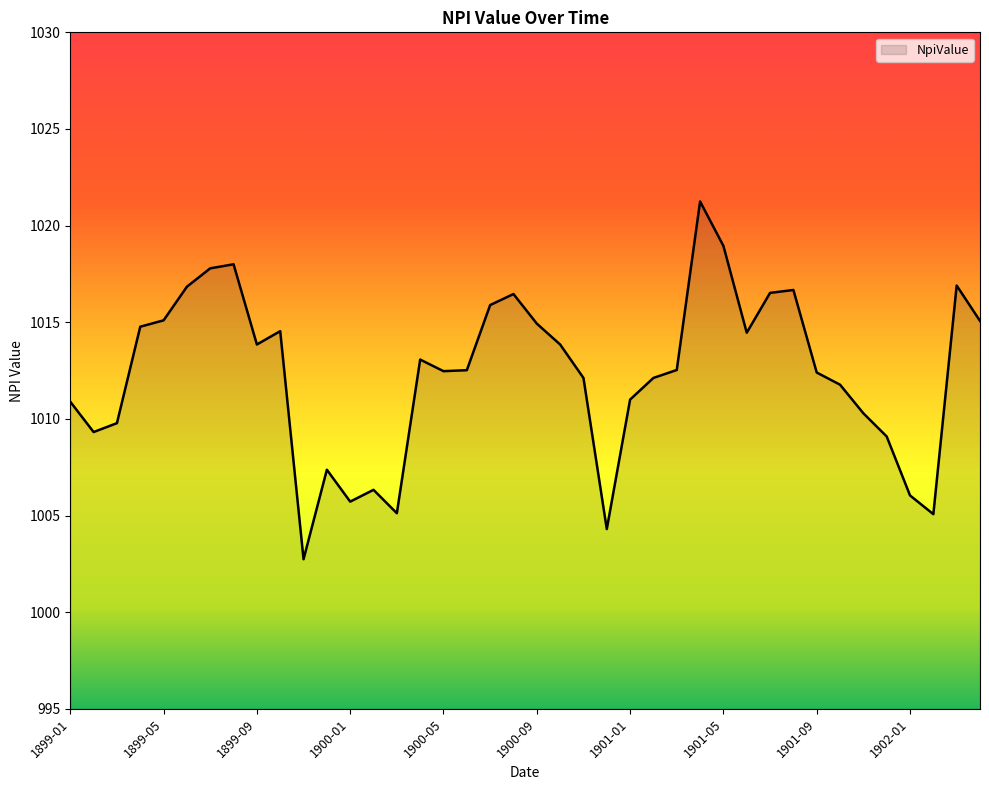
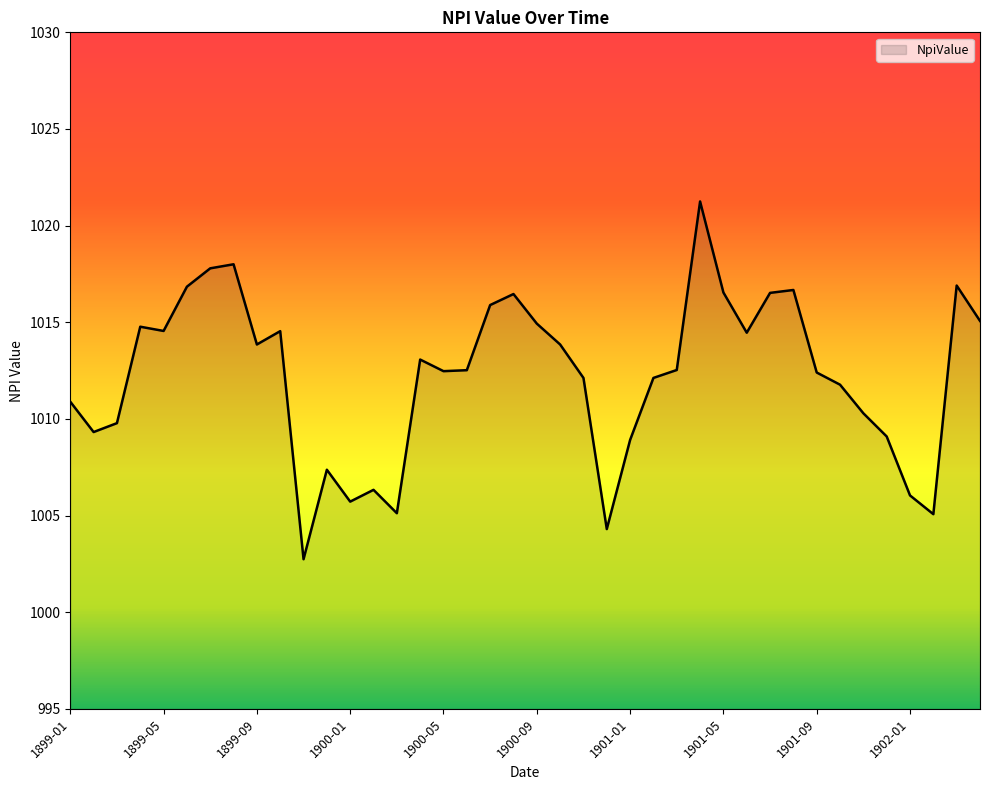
1899-05: 1015.1 -> 1014.6
1901-01: 1011.0 -> 1008.9
1901-05: 1019.0 -> 1016.5
